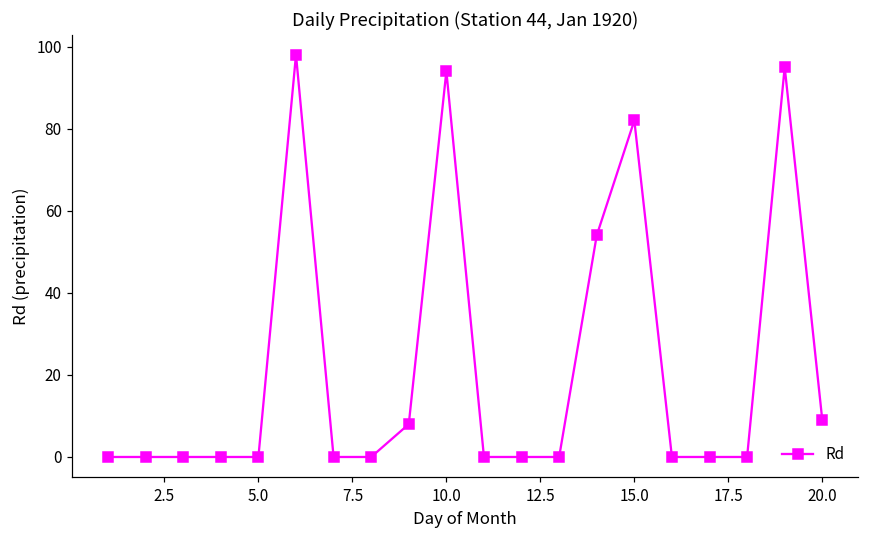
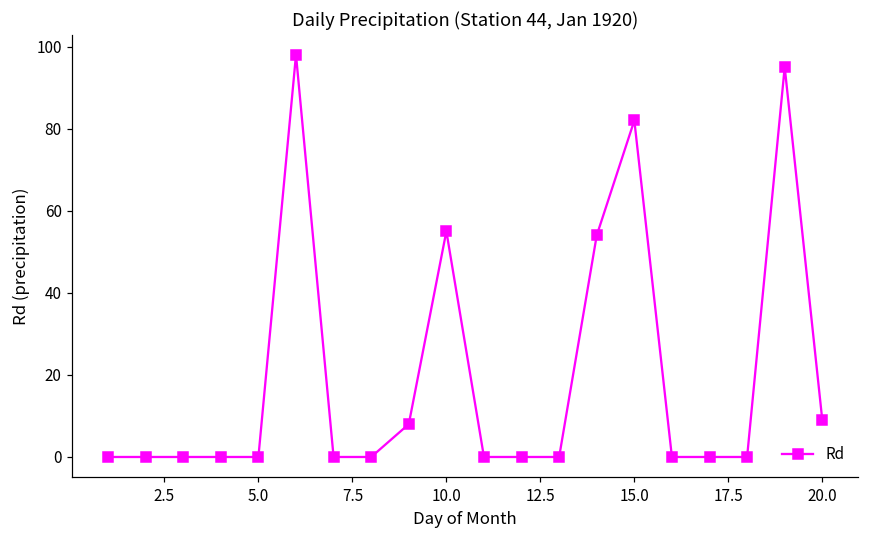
10.0: 94 -> 55
